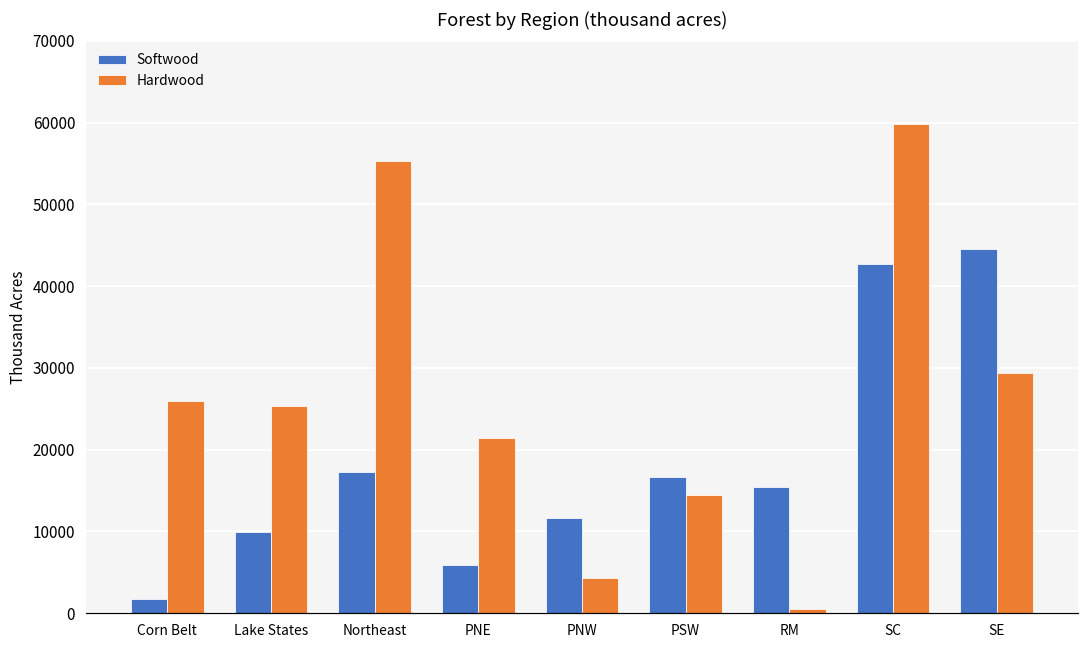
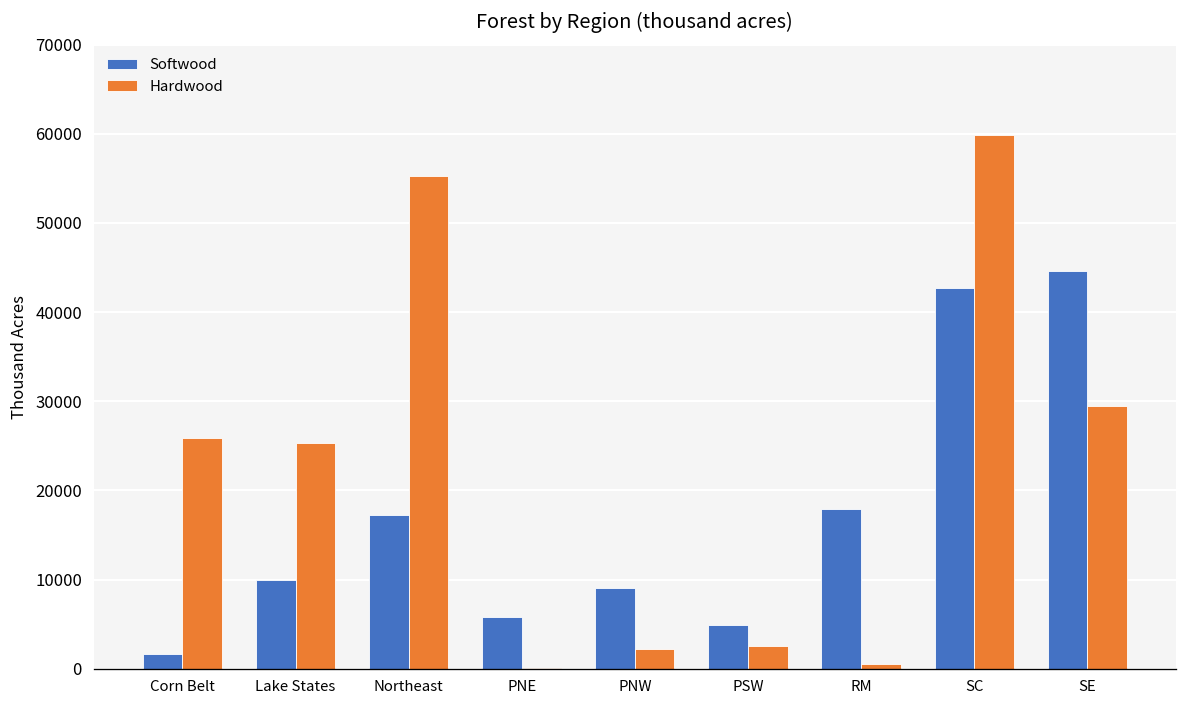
Hardwood, PNE: 21000 -> 0
Softwood, PNW: 12000 -> 9000
Hardwood, PNW: 4000 -> 2000
Softwood, PSW: 17000 -> 5000
Hardwood, PSW: 14000 -> 3000
Softwood, RM: 15000 -> 18000
